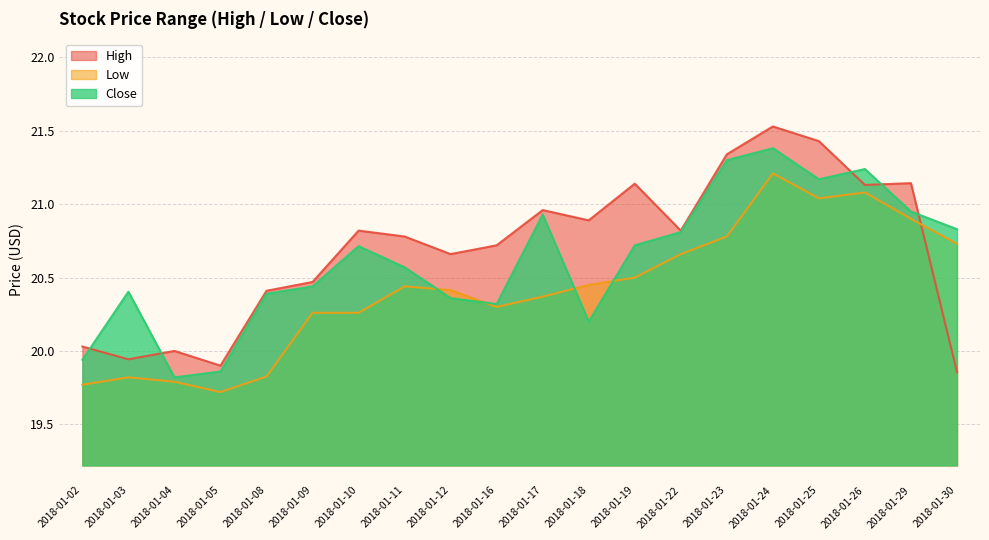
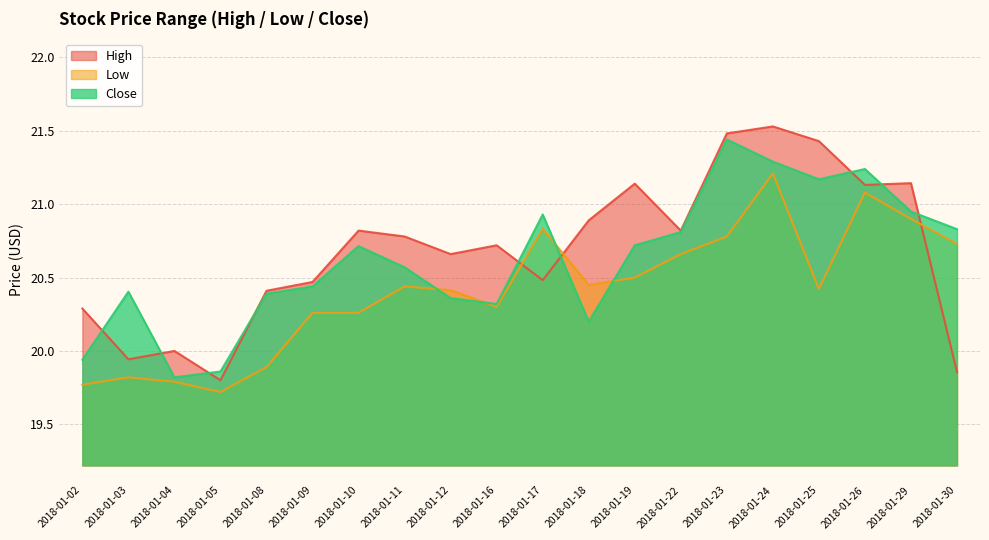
High, 2018-01-02: 20.03 -> 20.29
High, 2018-01-05: 19.90 -> 19.80
Low, 2018-01-08: 19.83 -> 19.89
High, 2018-01-17: 20.96 -> 20.48
Low, 2018-01-17: 20.37 -> 20.83
High, 2018-01-23: 21.34 -> 21.48
Close, 2018-01-23: 21.30 -> 21.44
Close, 2018-01-24: 21.38 -> 21.29
Low, 2018-01-25: 21.04 -> 20.42
